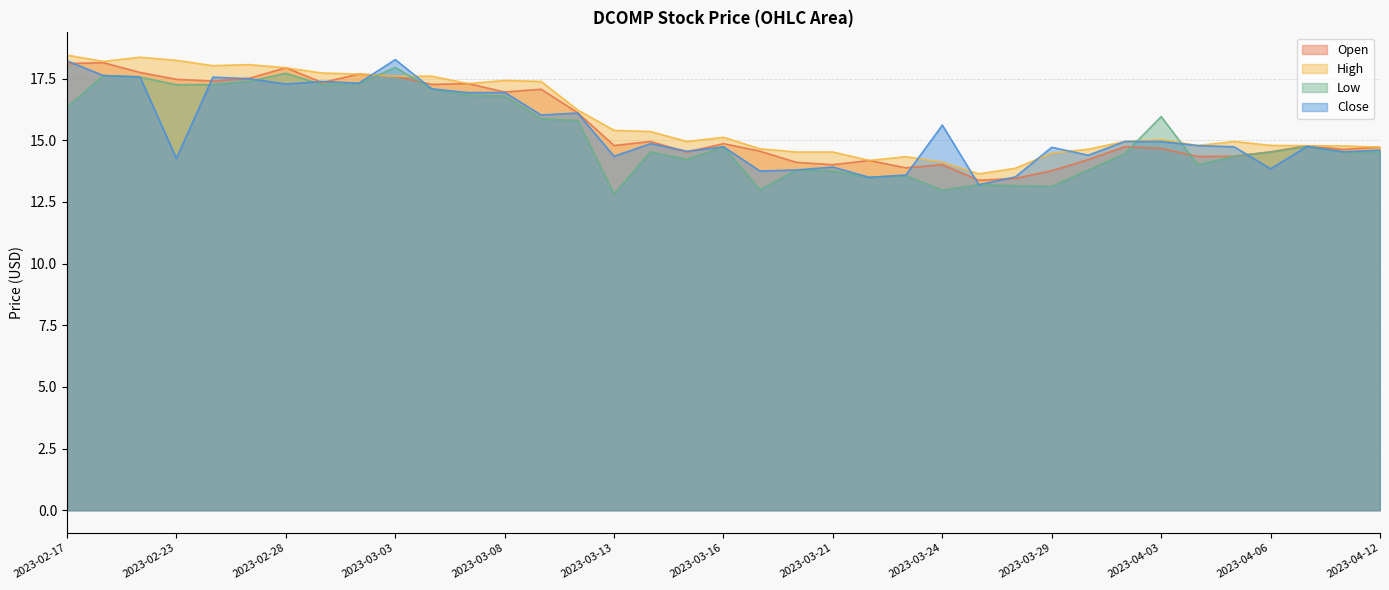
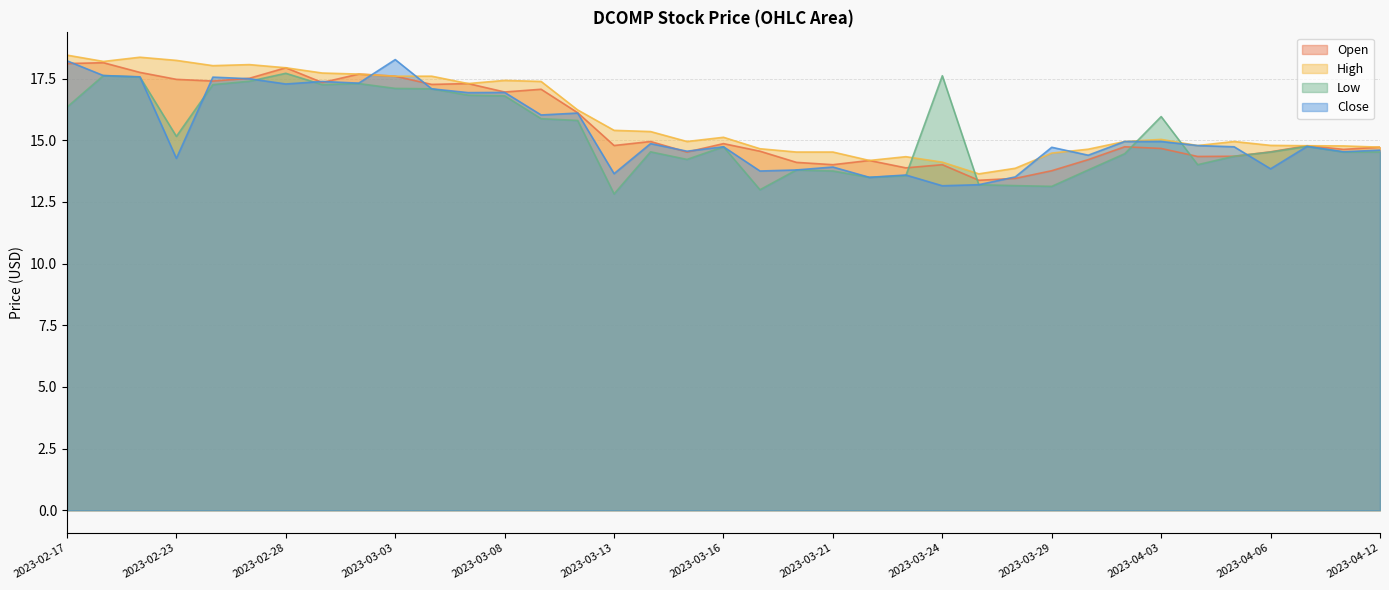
Low, 2023-02-23: 17.3 -> 15.2
Low, 2023-03-03: 18.0 -> 17.1
Close, 2023-03-13: 14.4 -> 13.6
Low, 2023-03-24: 13.0 -> 17.6
Close, 2023-03-24: 15.6 -> 13.2
